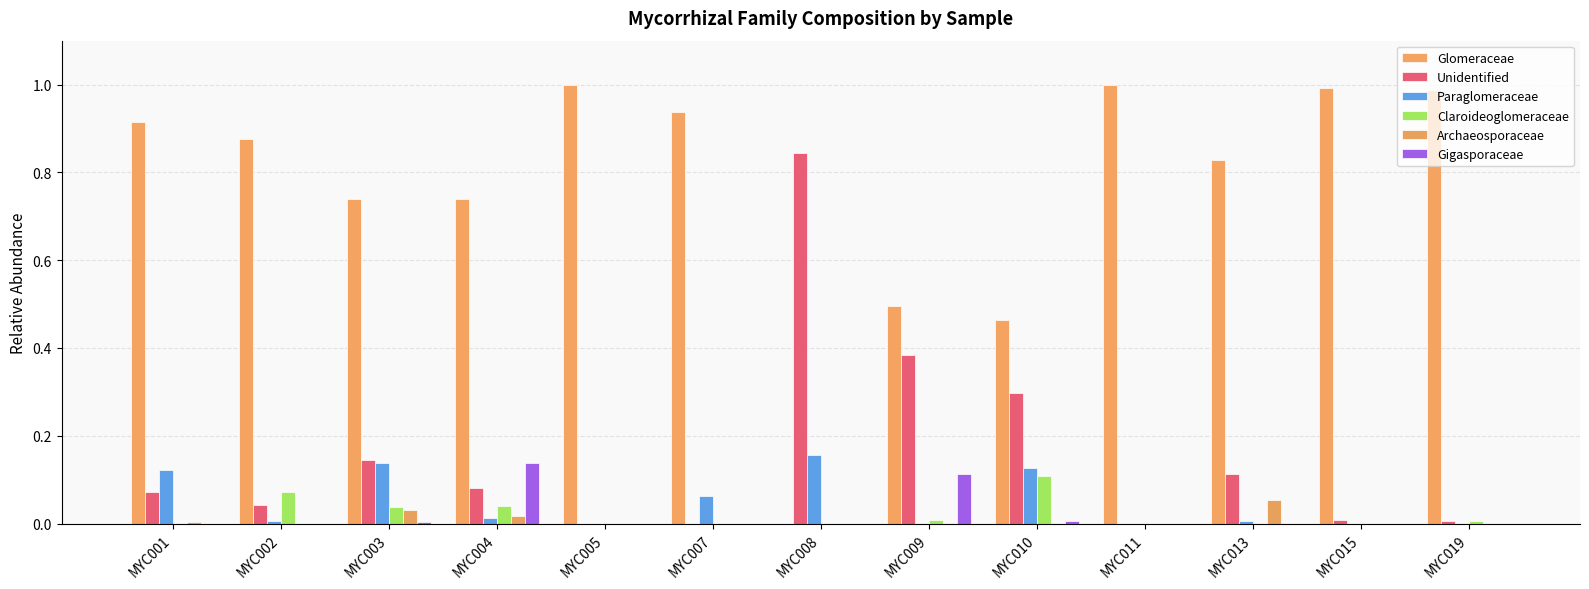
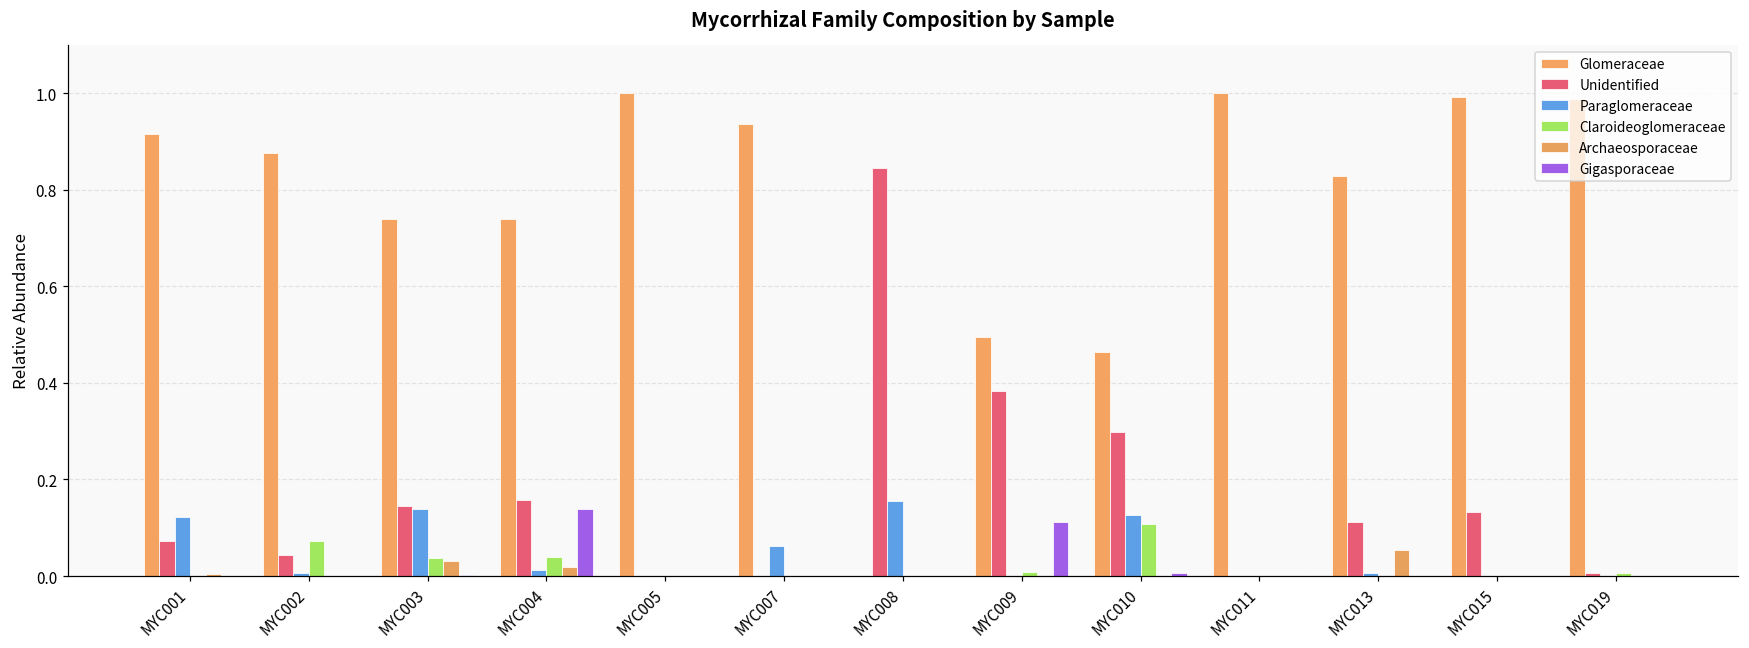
Unidentified, MYC004: 0.08 -> 0.16
Unidentified, MYC015: 0.01 -> 0.13
